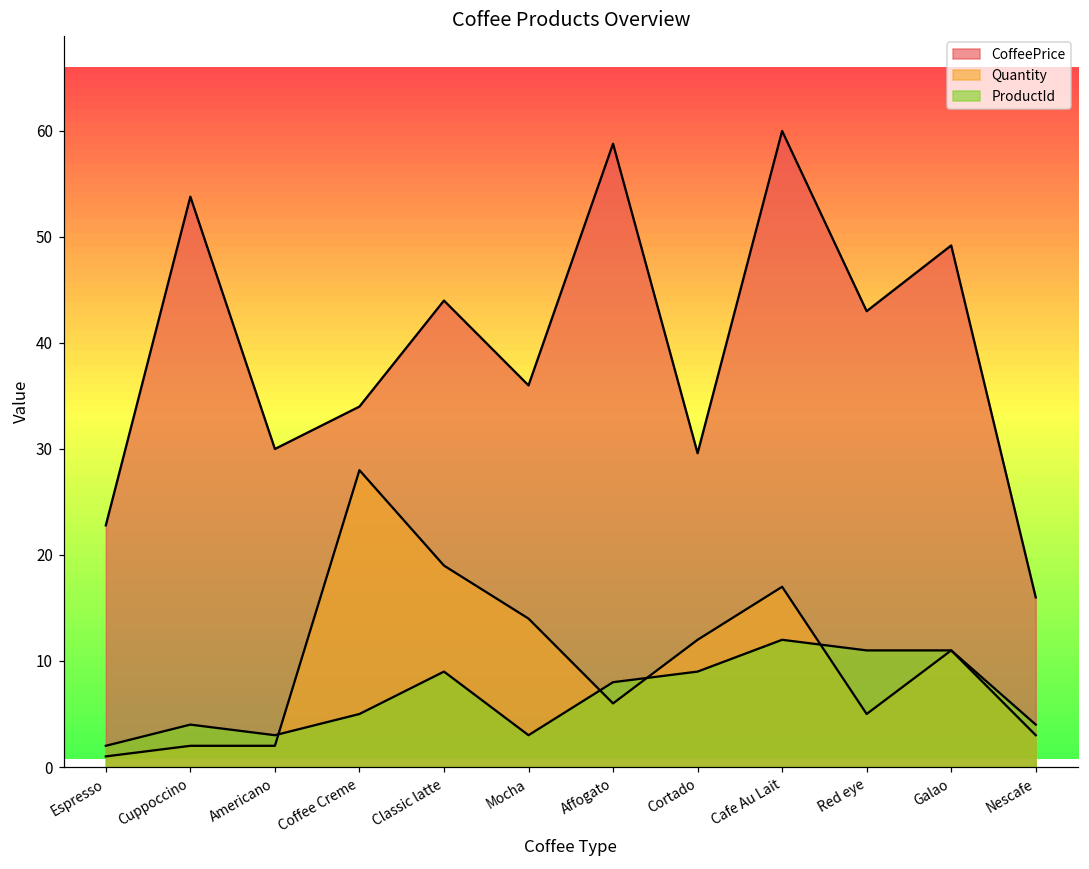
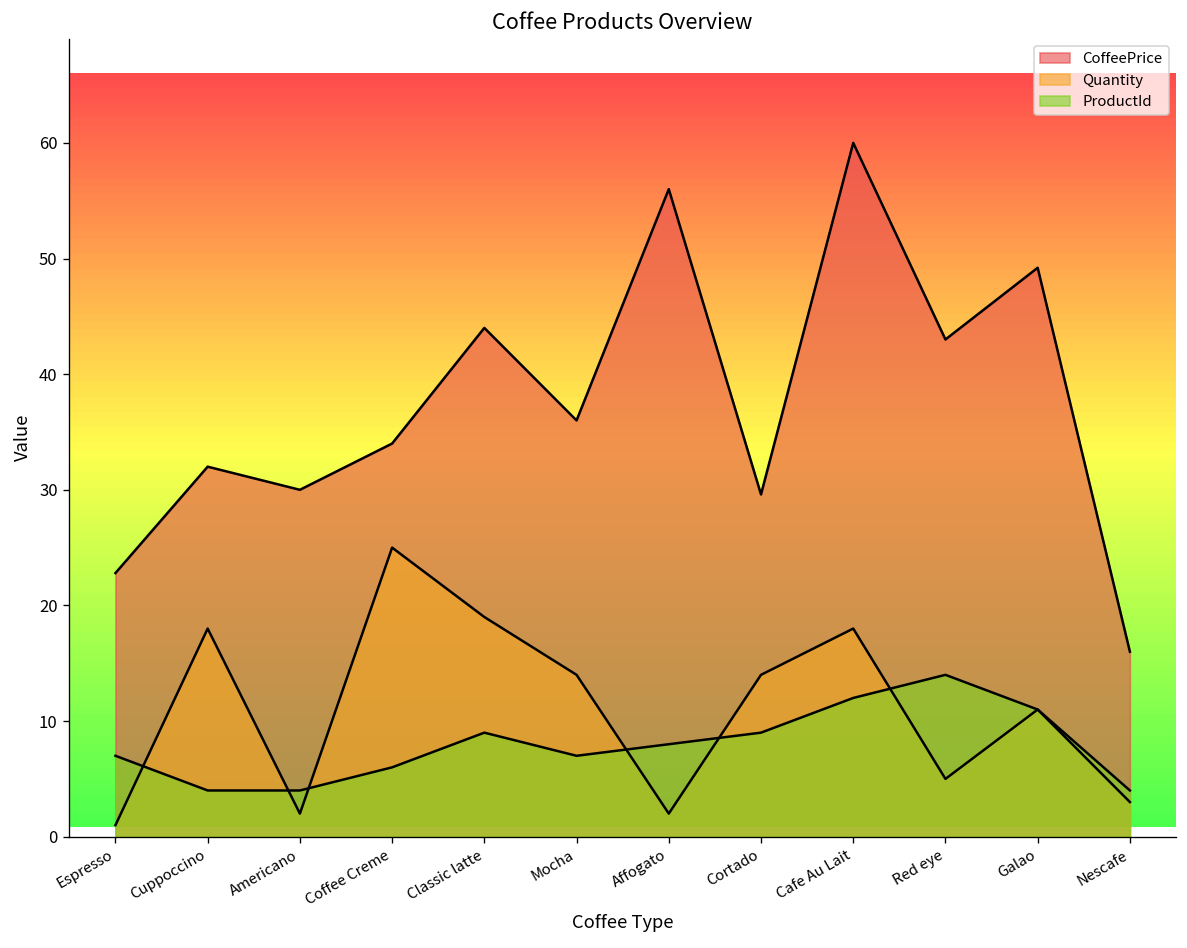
ProductId, Espresso: 2 -> 7
CoffeePrice, Cuppoccino: 54 -> 32
Quantity, Cuppoccino: 2 -> 18
ProductId, Americano: 3 -> 4
Quantity, Coffee Creme: 28 -> 25
ProductId, Coffee Creme: 5 -> 6
ProductId, Mocha: 3 -> 7
CoffeePrice, Affogato: 59 -> 56
Quantity, Affogato: 6 -> 2
Quantity, Cortado: 12 -> 14
Quantity, Cafe Au Lait: 17 -> 18
ProductId, Red eye: 11 -> 14
